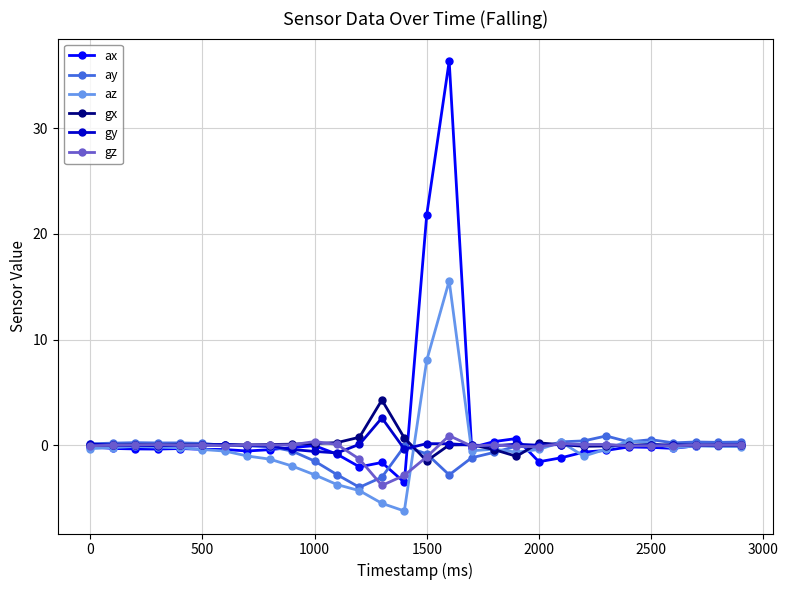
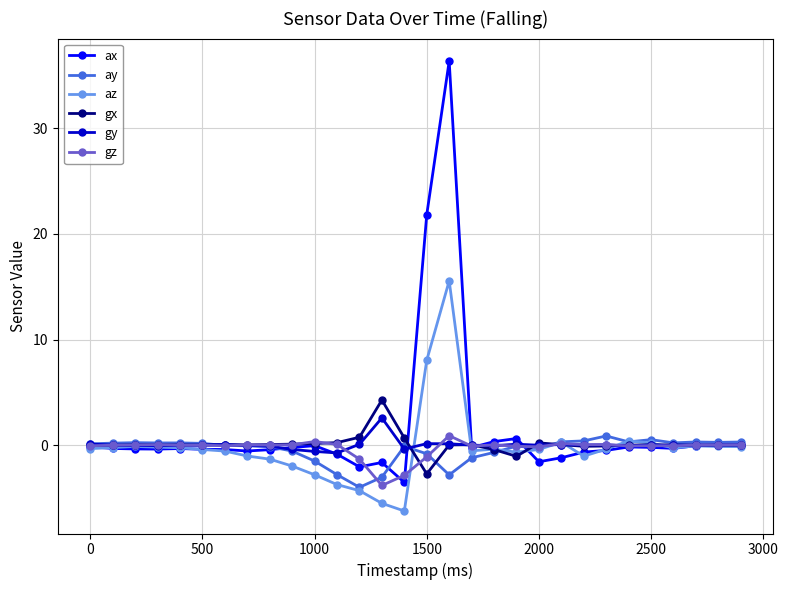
gx, 1500: -1.5 -> -2.7
